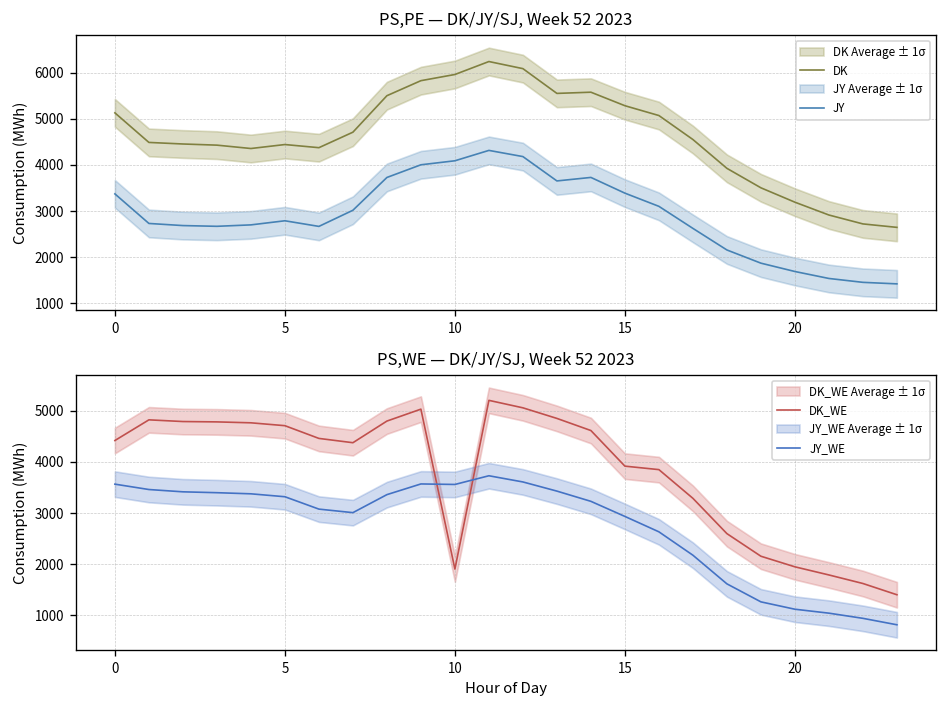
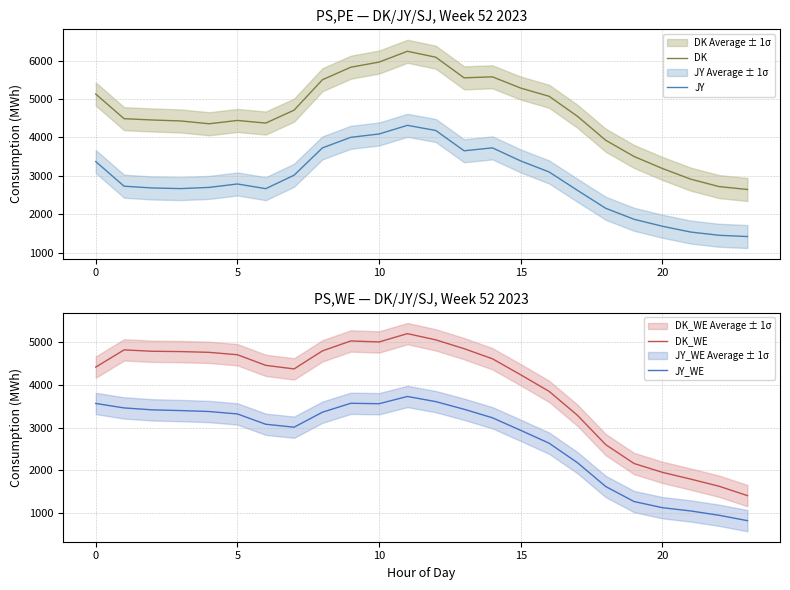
PS,WE — DK/JY/SJ, Week 52 2023, DK_WE, 10: 1900 -> 5000
PS,WE — DK/JY/SJ, Week 52 2023, DK_WE, 15: 3900 -> 4200
